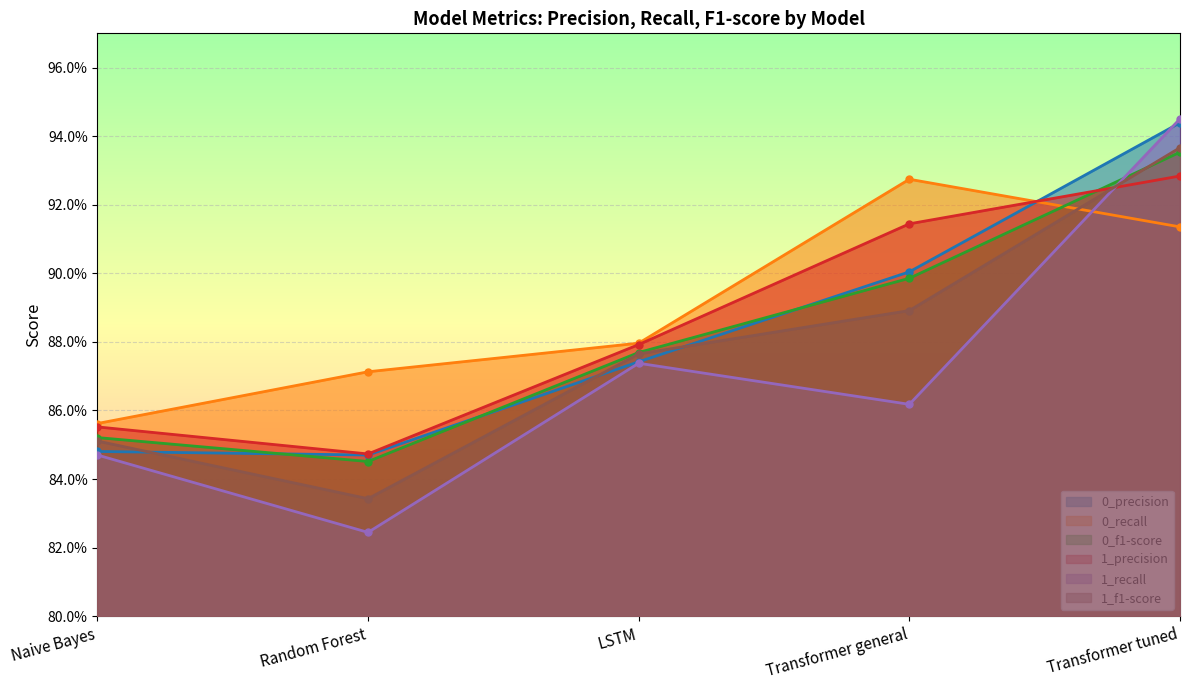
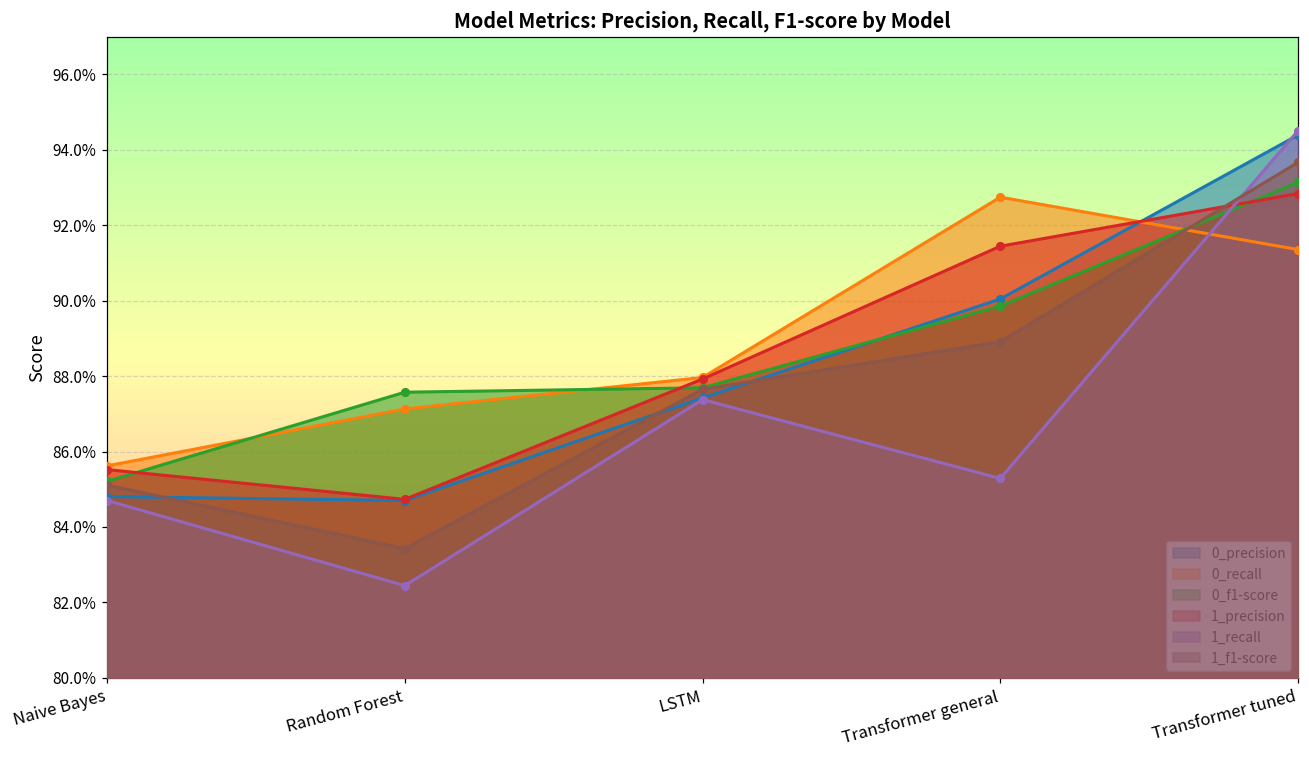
0_f1-score, Random Forest: 84.5% -> 87.6%
1_recall, Transformer general: 86.2% -> 85.3%
0_f1-score, Transformer tuned: 93.5% -> 93.1%
